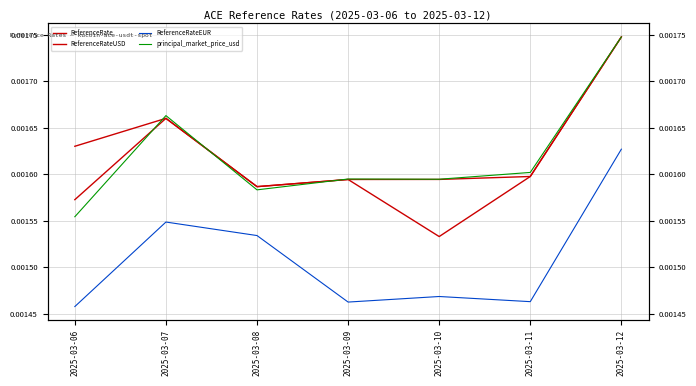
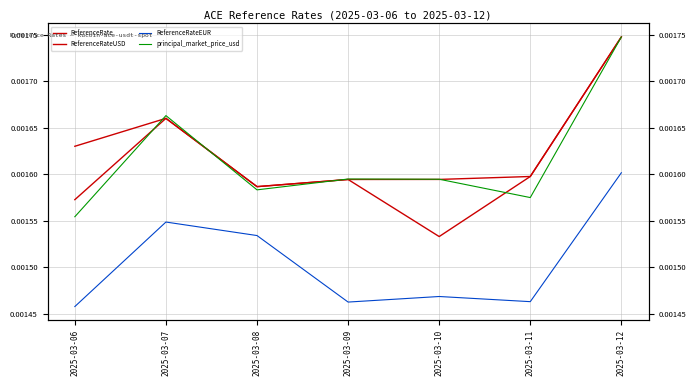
principal_market_price_usd, 2025-03-11: 0.00160 -> 0.00157
ReferenceRateEUR, 2025-03-12: 0.00163 -> 0.00160
